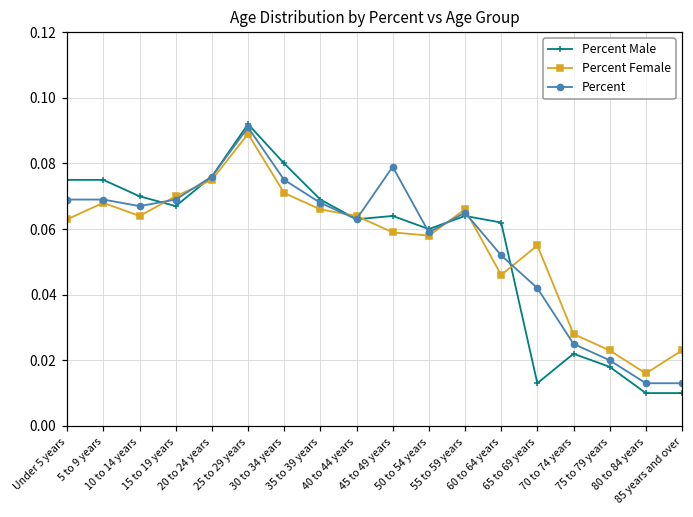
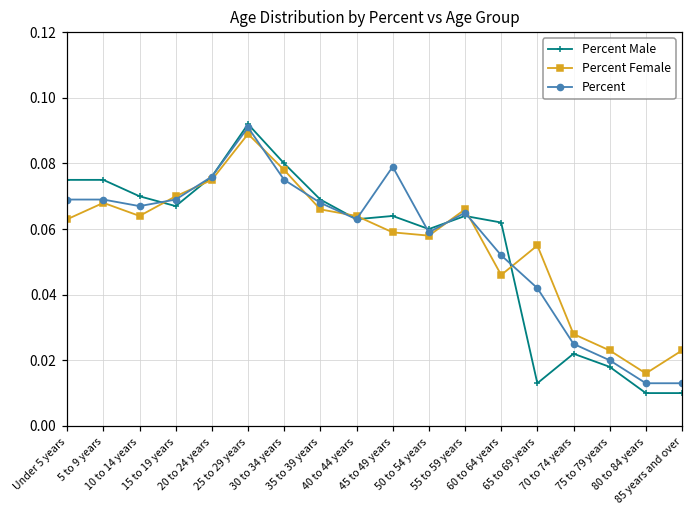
Percent Female, 30 to 34 years: 0.071 -> 0.078
